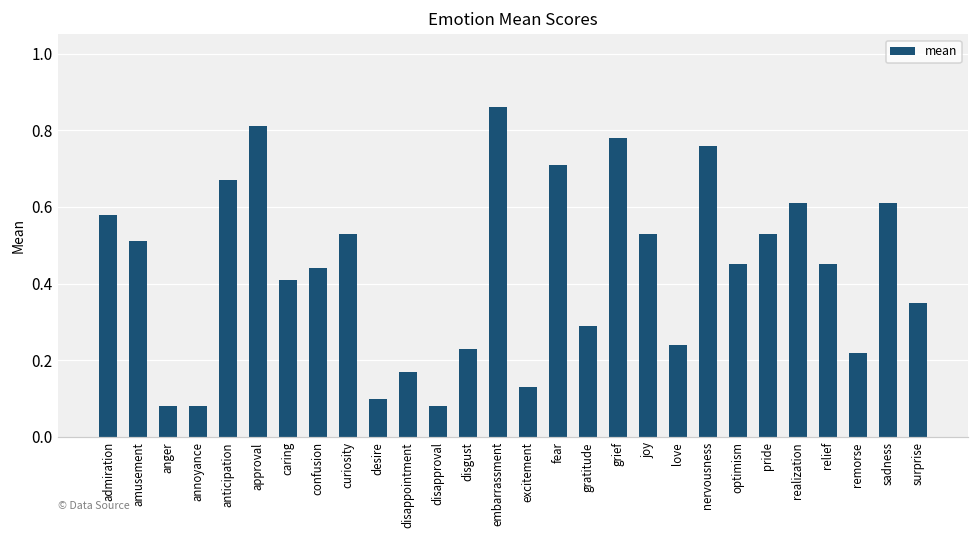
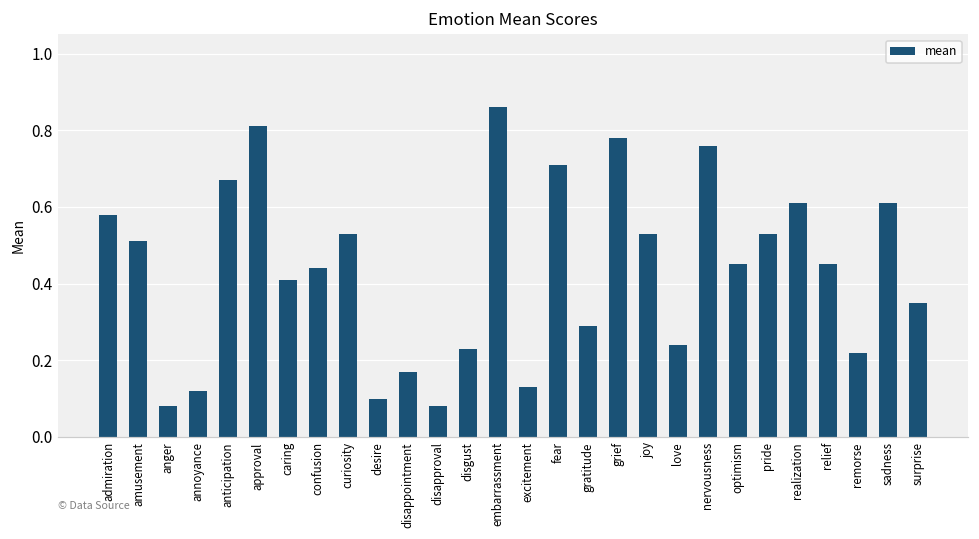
annoyance: 0.08 -> 0.12
